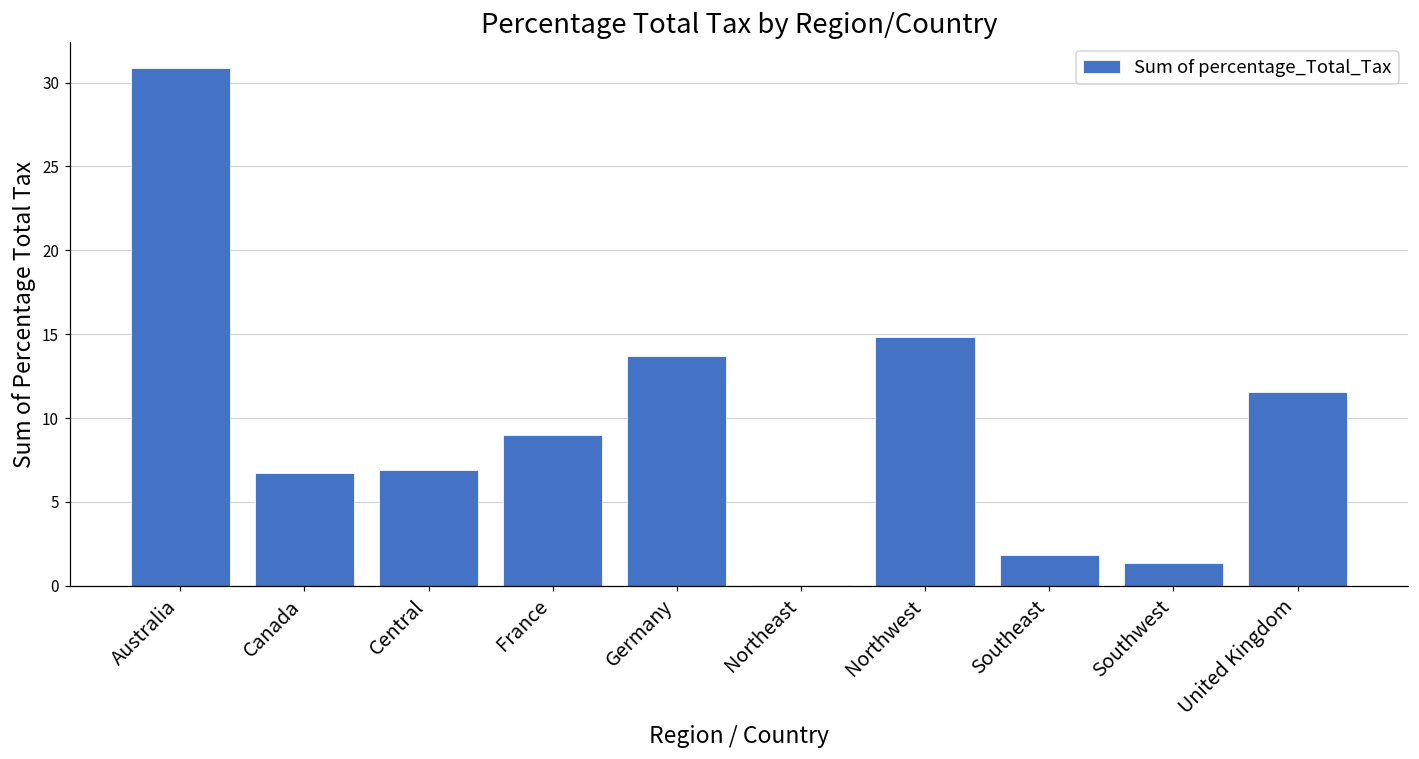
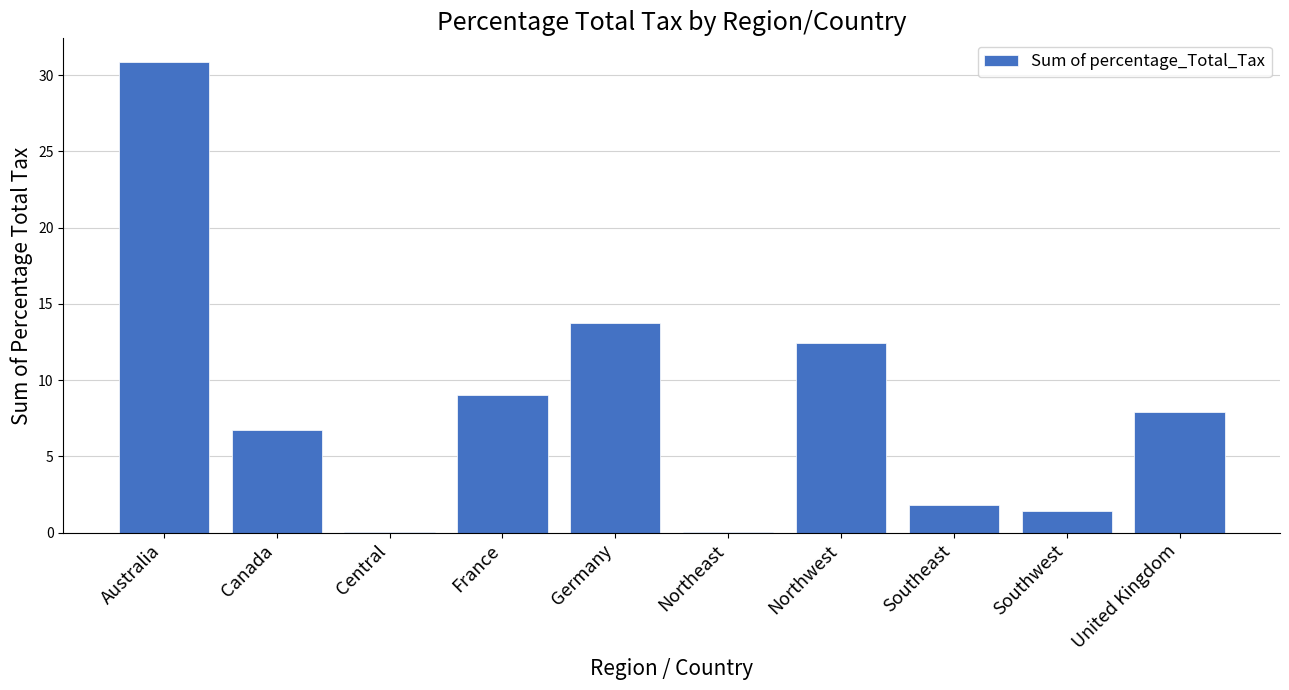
Central: 6.9 -> 0.0
Northwest: 14.8 -> 12.4
United Kingdom: 11.6 -> 7.9
